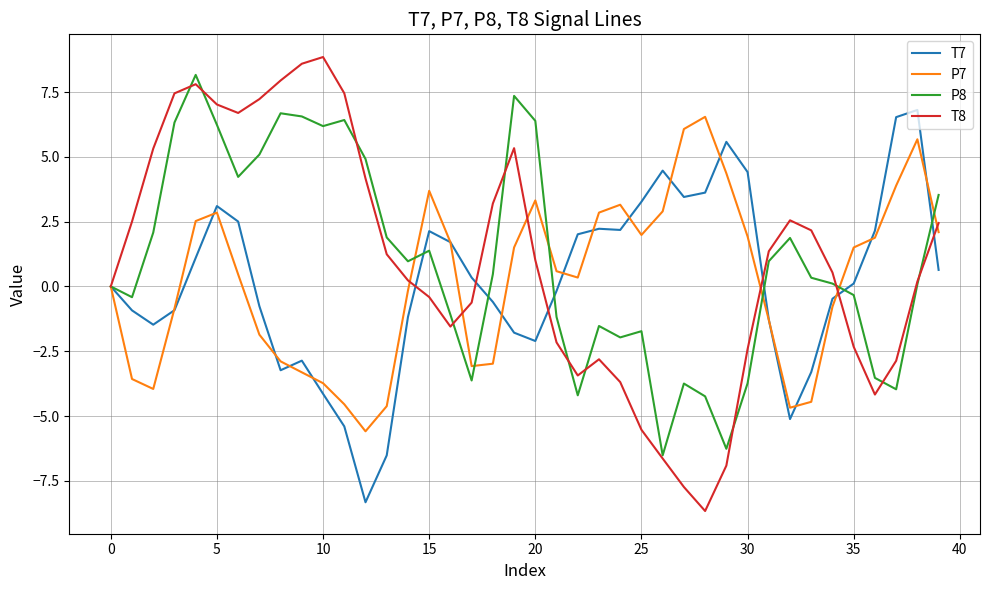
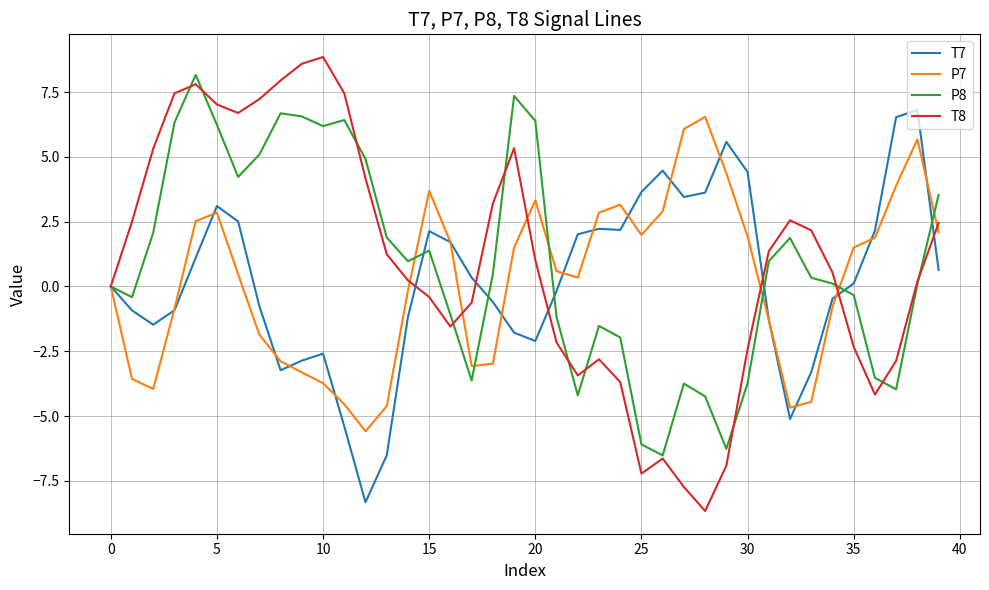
T7, 10: -4.1 -> -2.6
T7, 25: 3.3 -> 3.6
P8, 25: -1.7 -> -6.1
T8, 25: -5.5 -> -7.2
